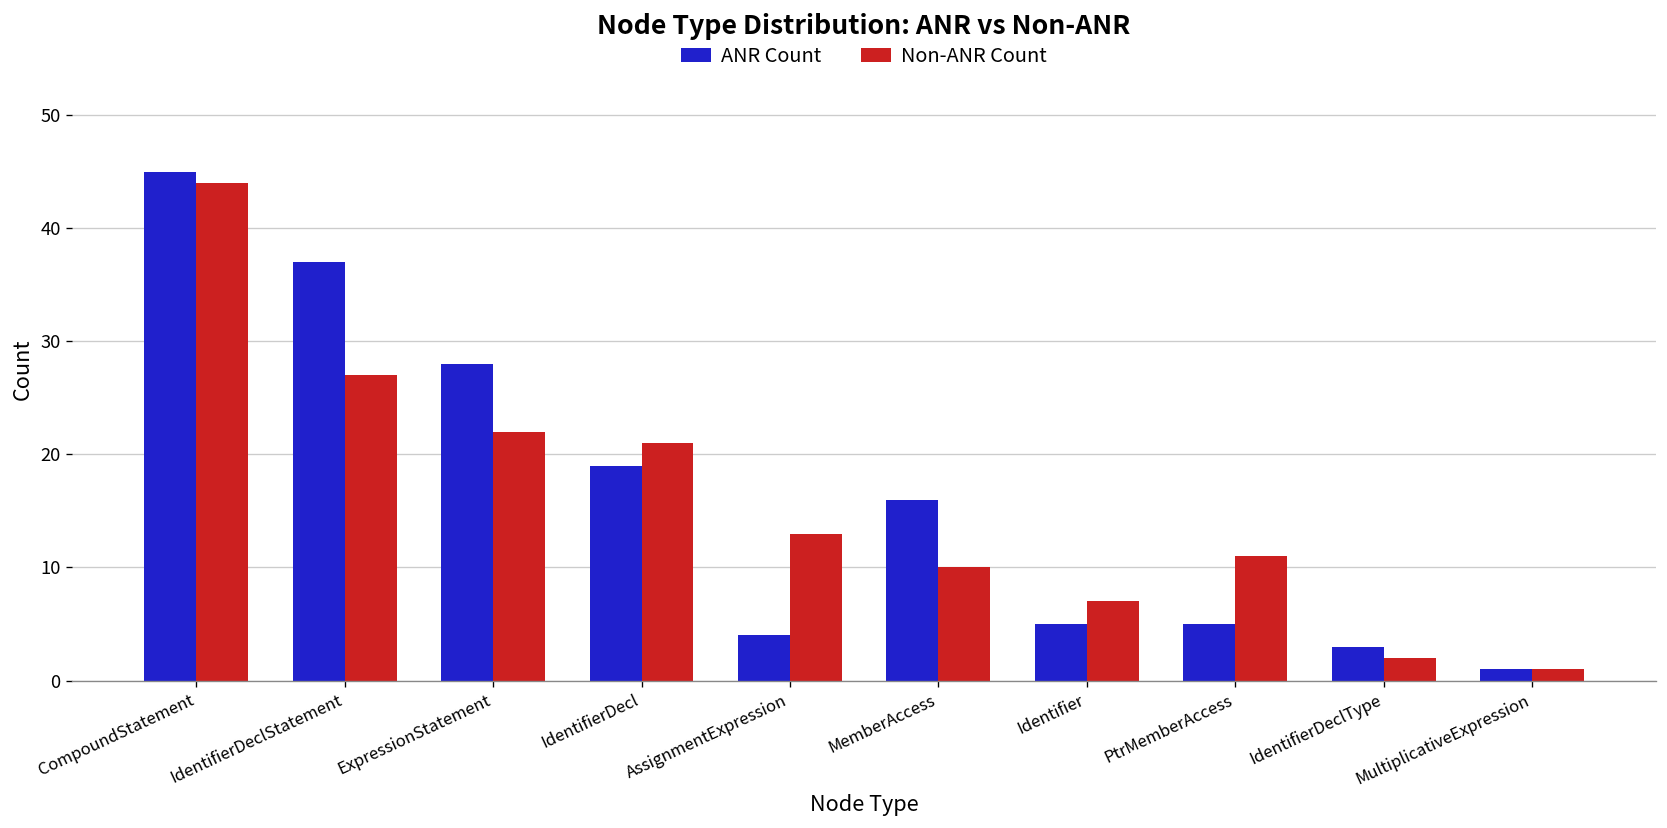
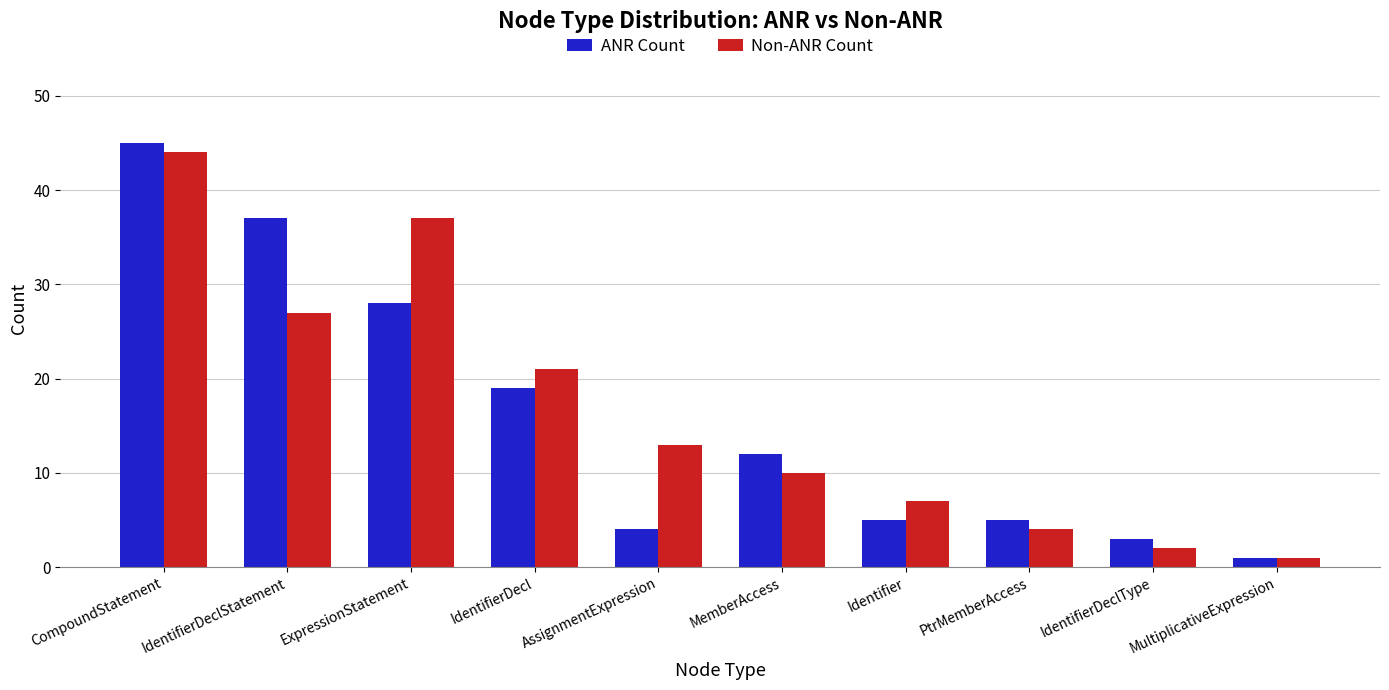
Non-ANR Count, ExpressionStatement: 22 -> 37
ANR Count, MemberAccess: 16 -> 12
Non-ANR Count, PtrMemberAccess: 11 -> 4
